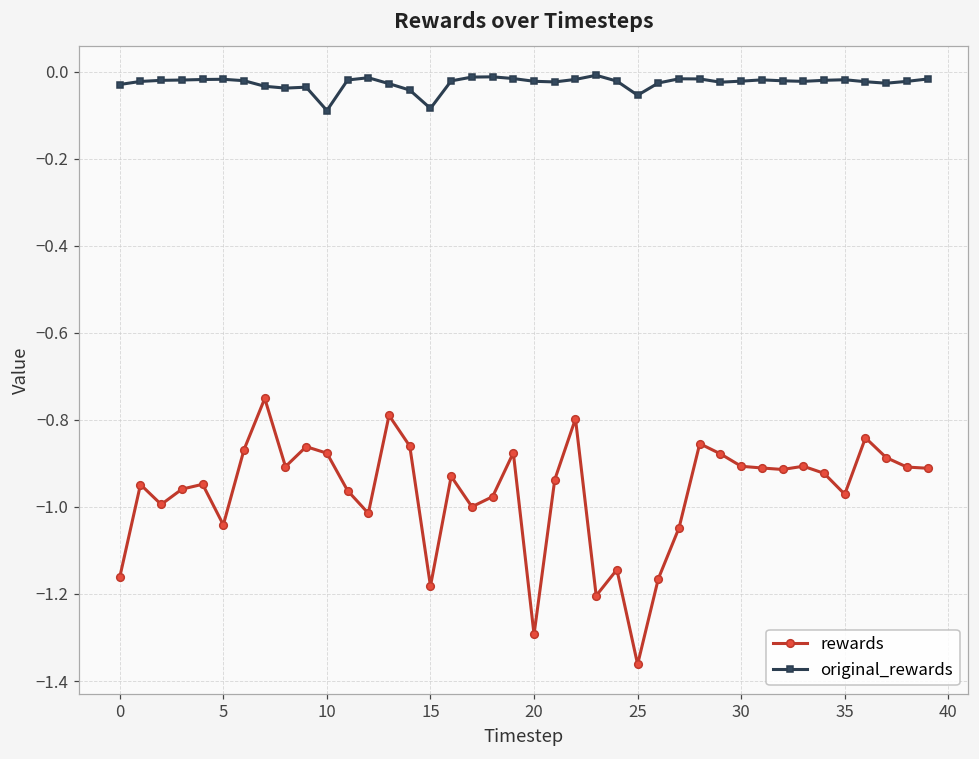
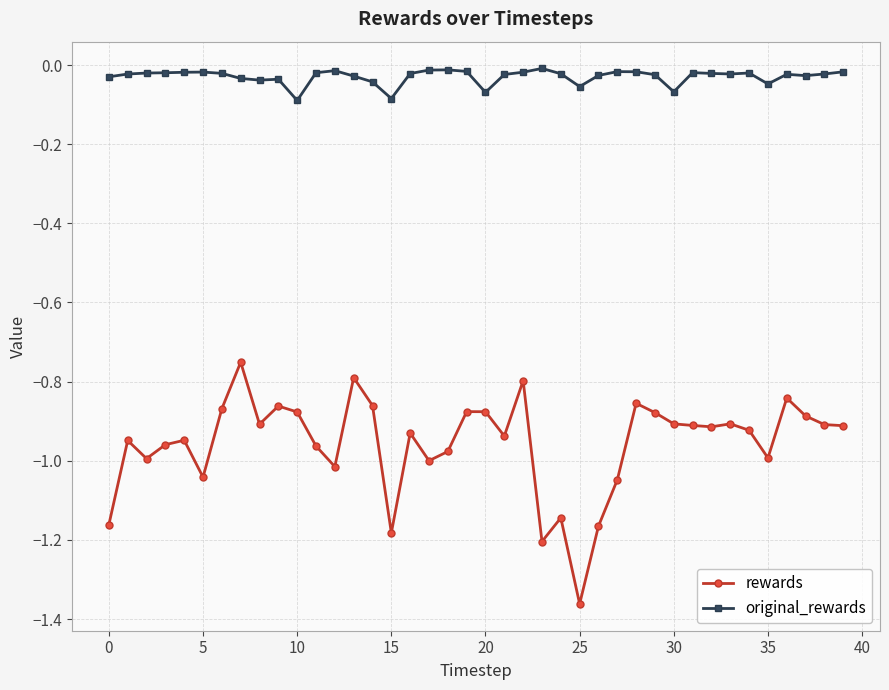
rewards, 20: -1.29 -> -0.88
original_rewards, 20: -0.02 -> -0.07
original_rewards, 30: -0.02 -> -0.07
rewards, 35: -0.97 -> -0.99
original_rewards, 35: -0.02 -> -0.05
